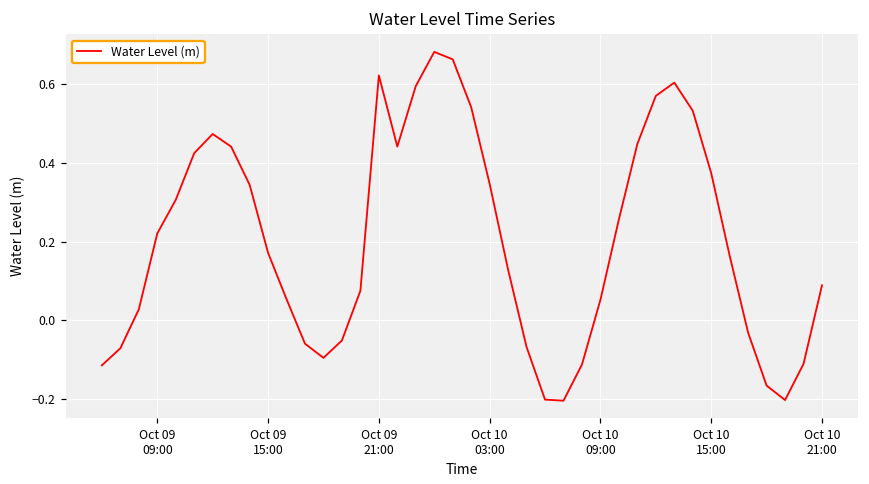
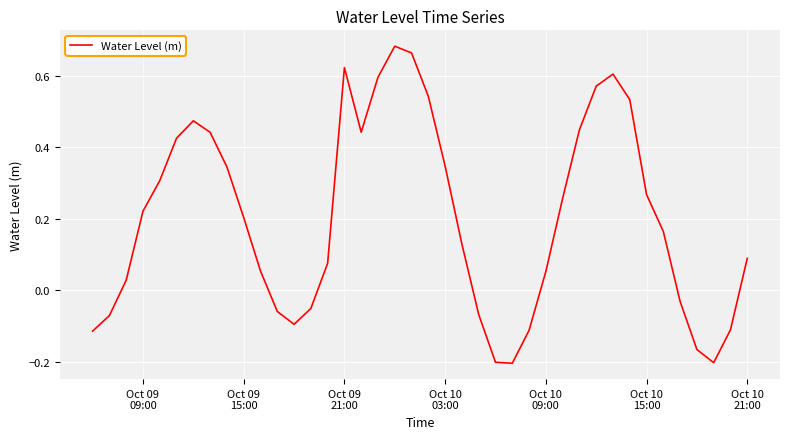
Oct 09 15:00: 0.17 -> 0.20
Oct 10 15:00: 0.37 -> 0.27
